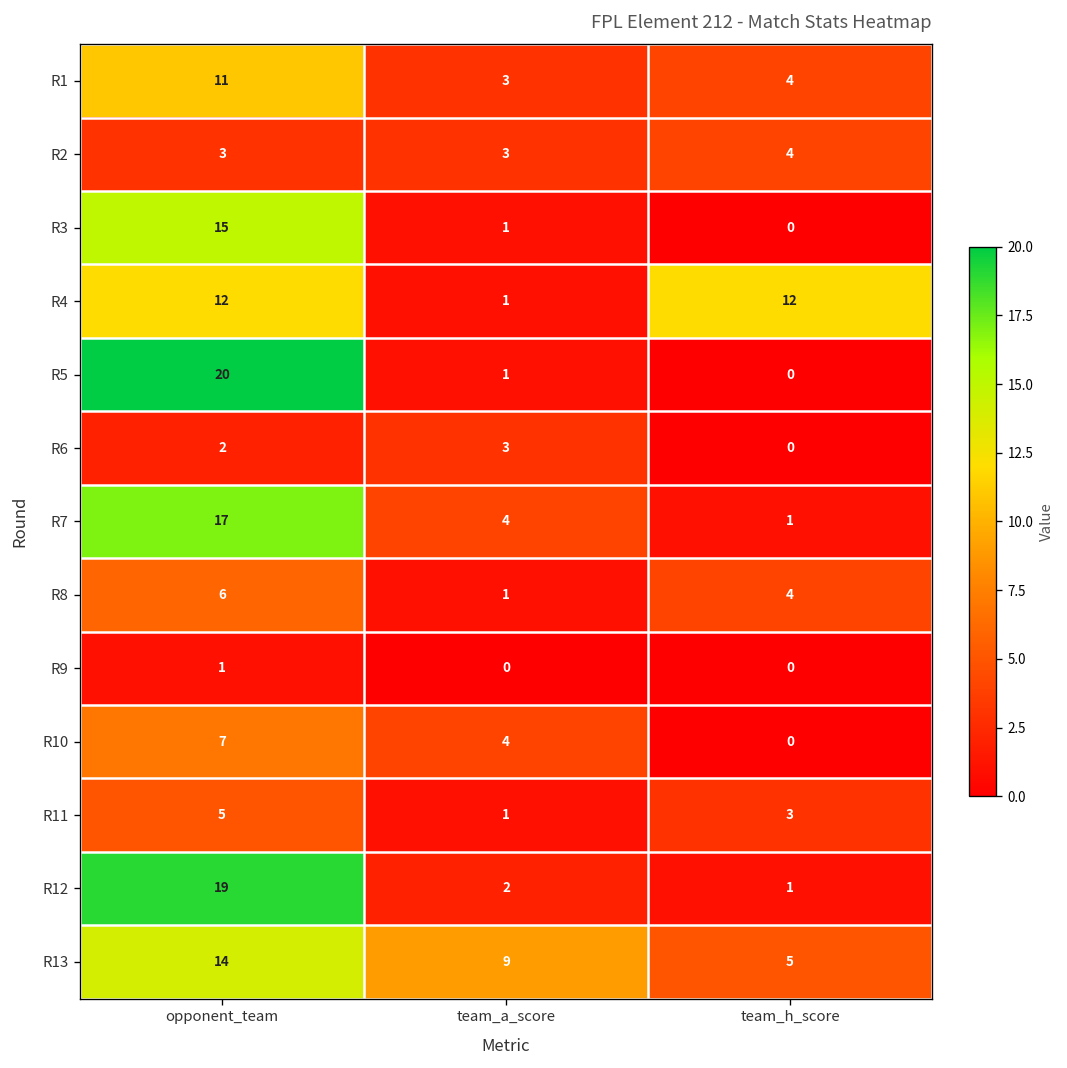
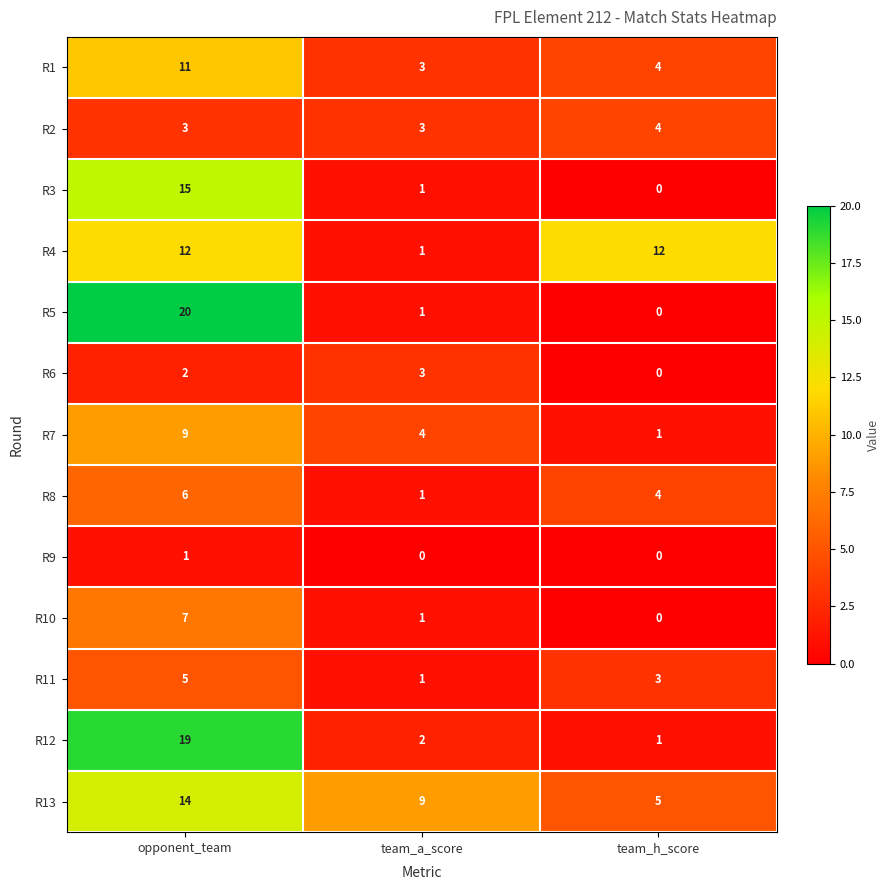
R7, opponent_team: 17 -> 9
R10, team_a_score: 4 -> 1
